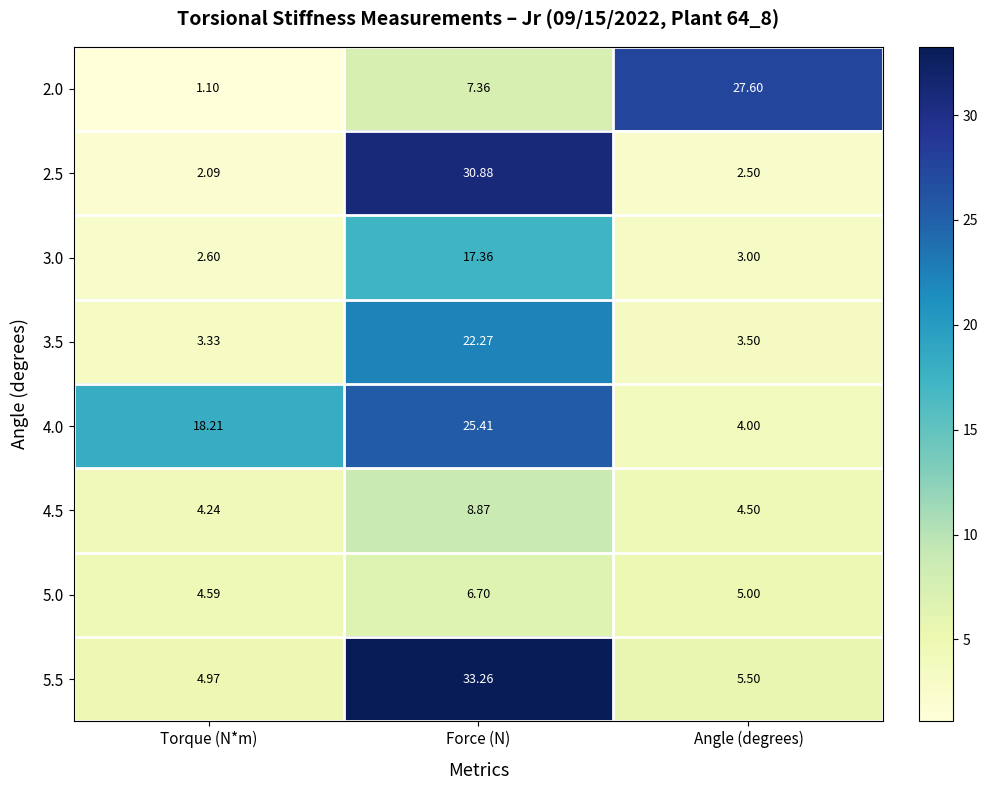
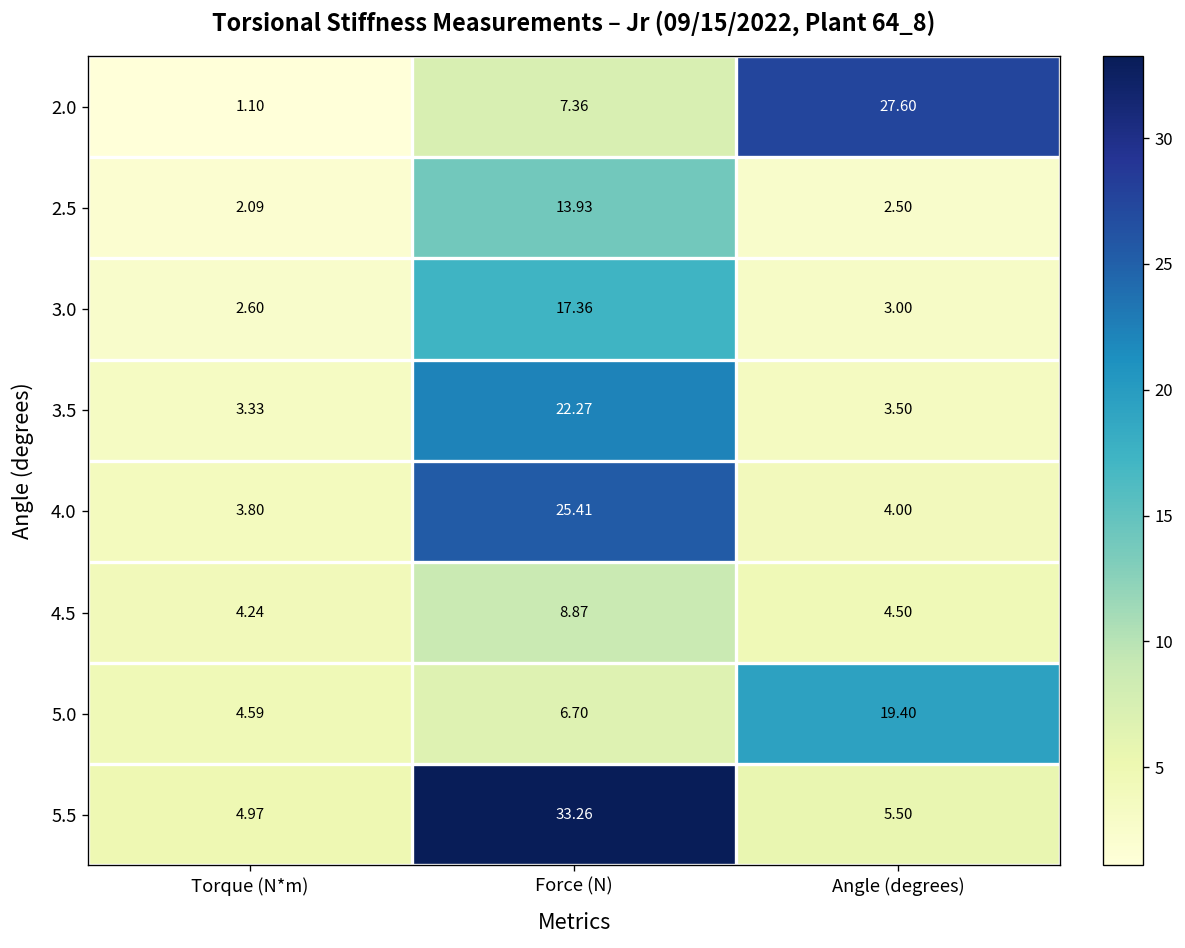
2.5, Force (N): 30.88 -> 13.93
4.0, Torque (N*m): 18.21 -> 3.80
5.0, Angle (degrees): 5.00 -> 19.40
